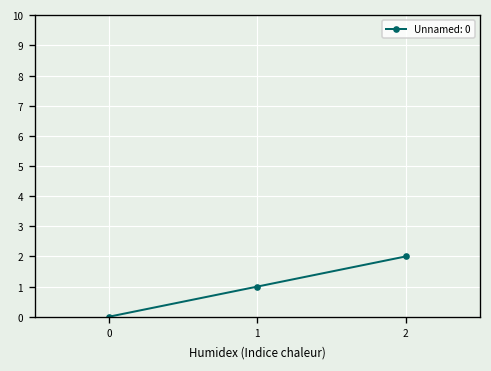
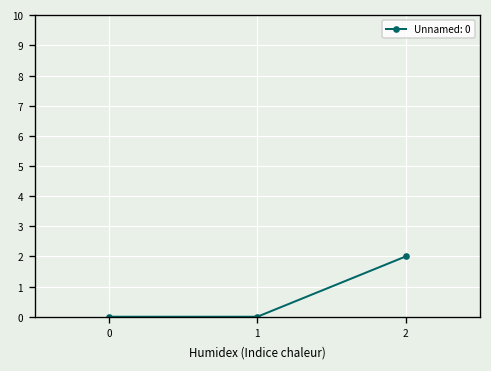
1: 1 -> 0
